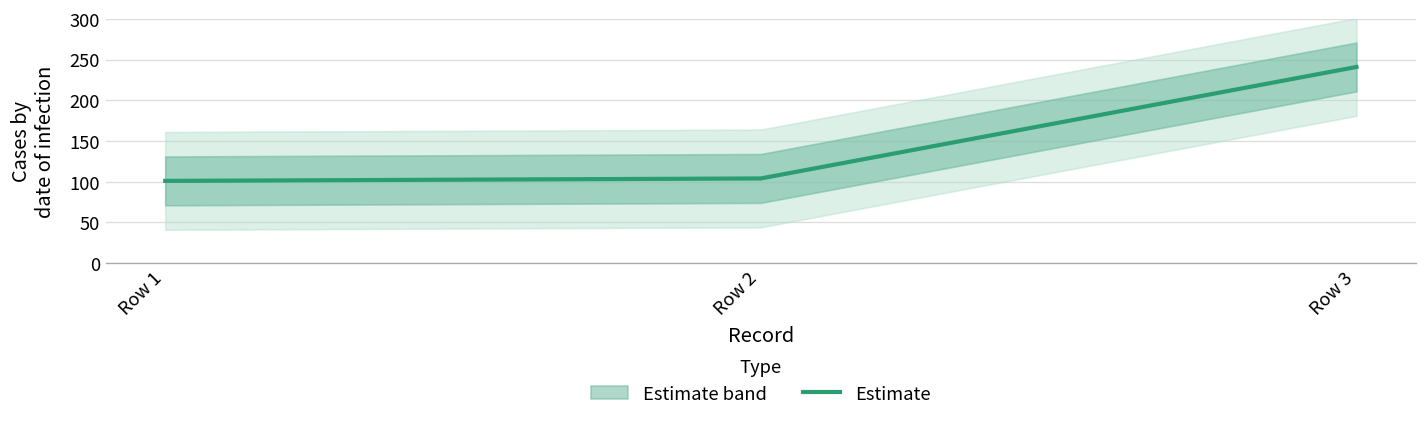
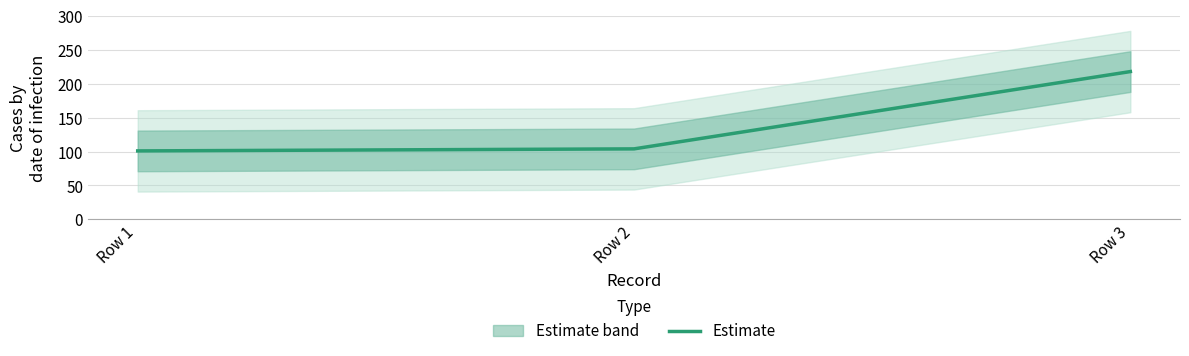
Estimate, Row 3: 240 -> 220
